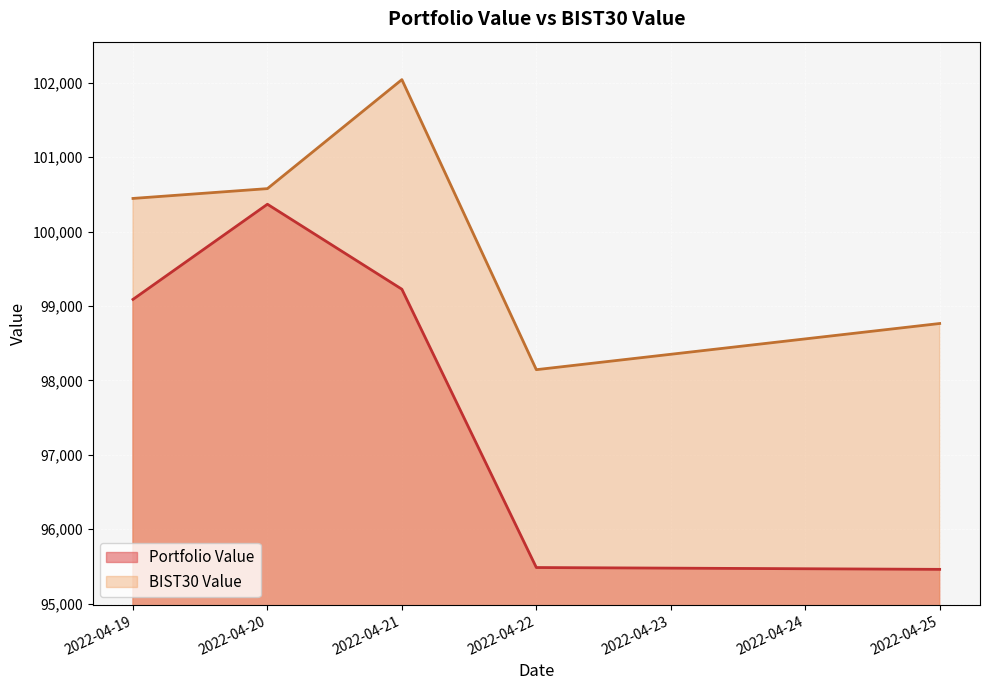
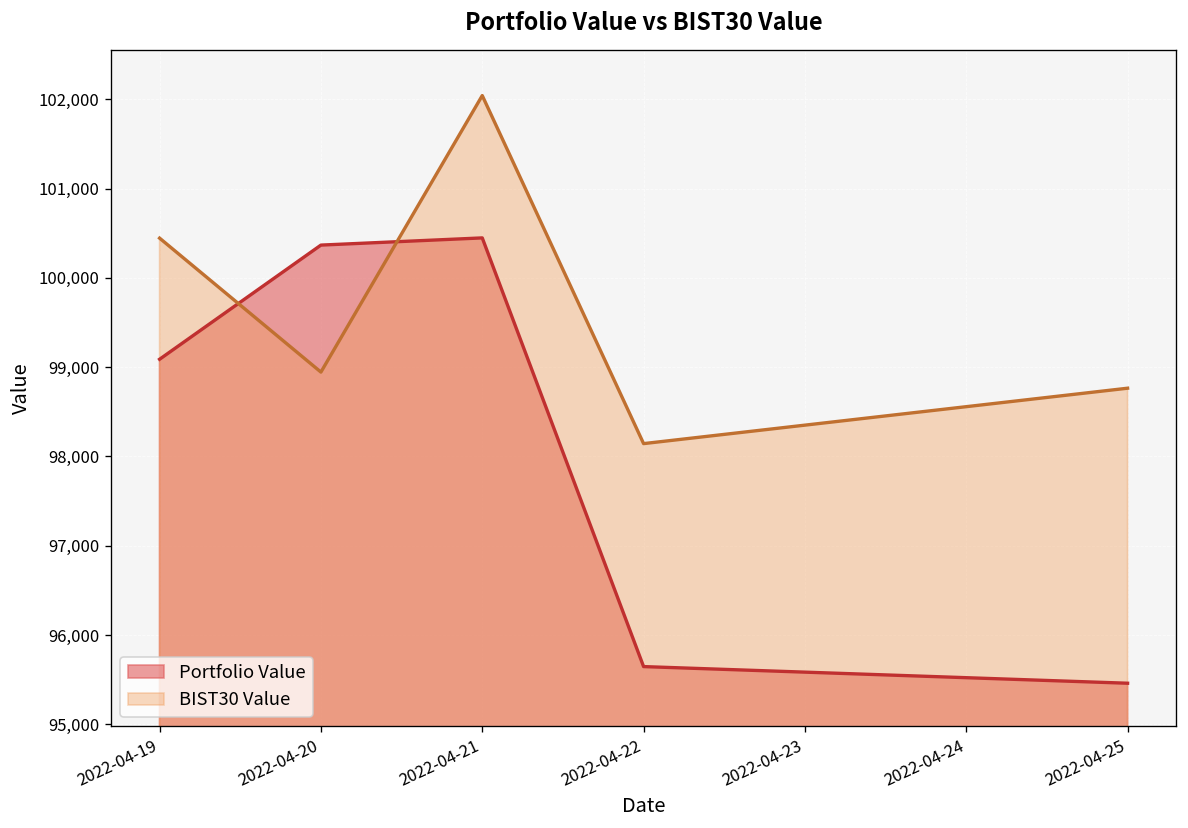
BIST30 Value, 2022-04-20: 100,600 -> 98,900
Portfolio Value, 2022-04-21: 99,200 -> 100,400
Portfolio Value, 2022-04-22: 95,500 -> 95,600
